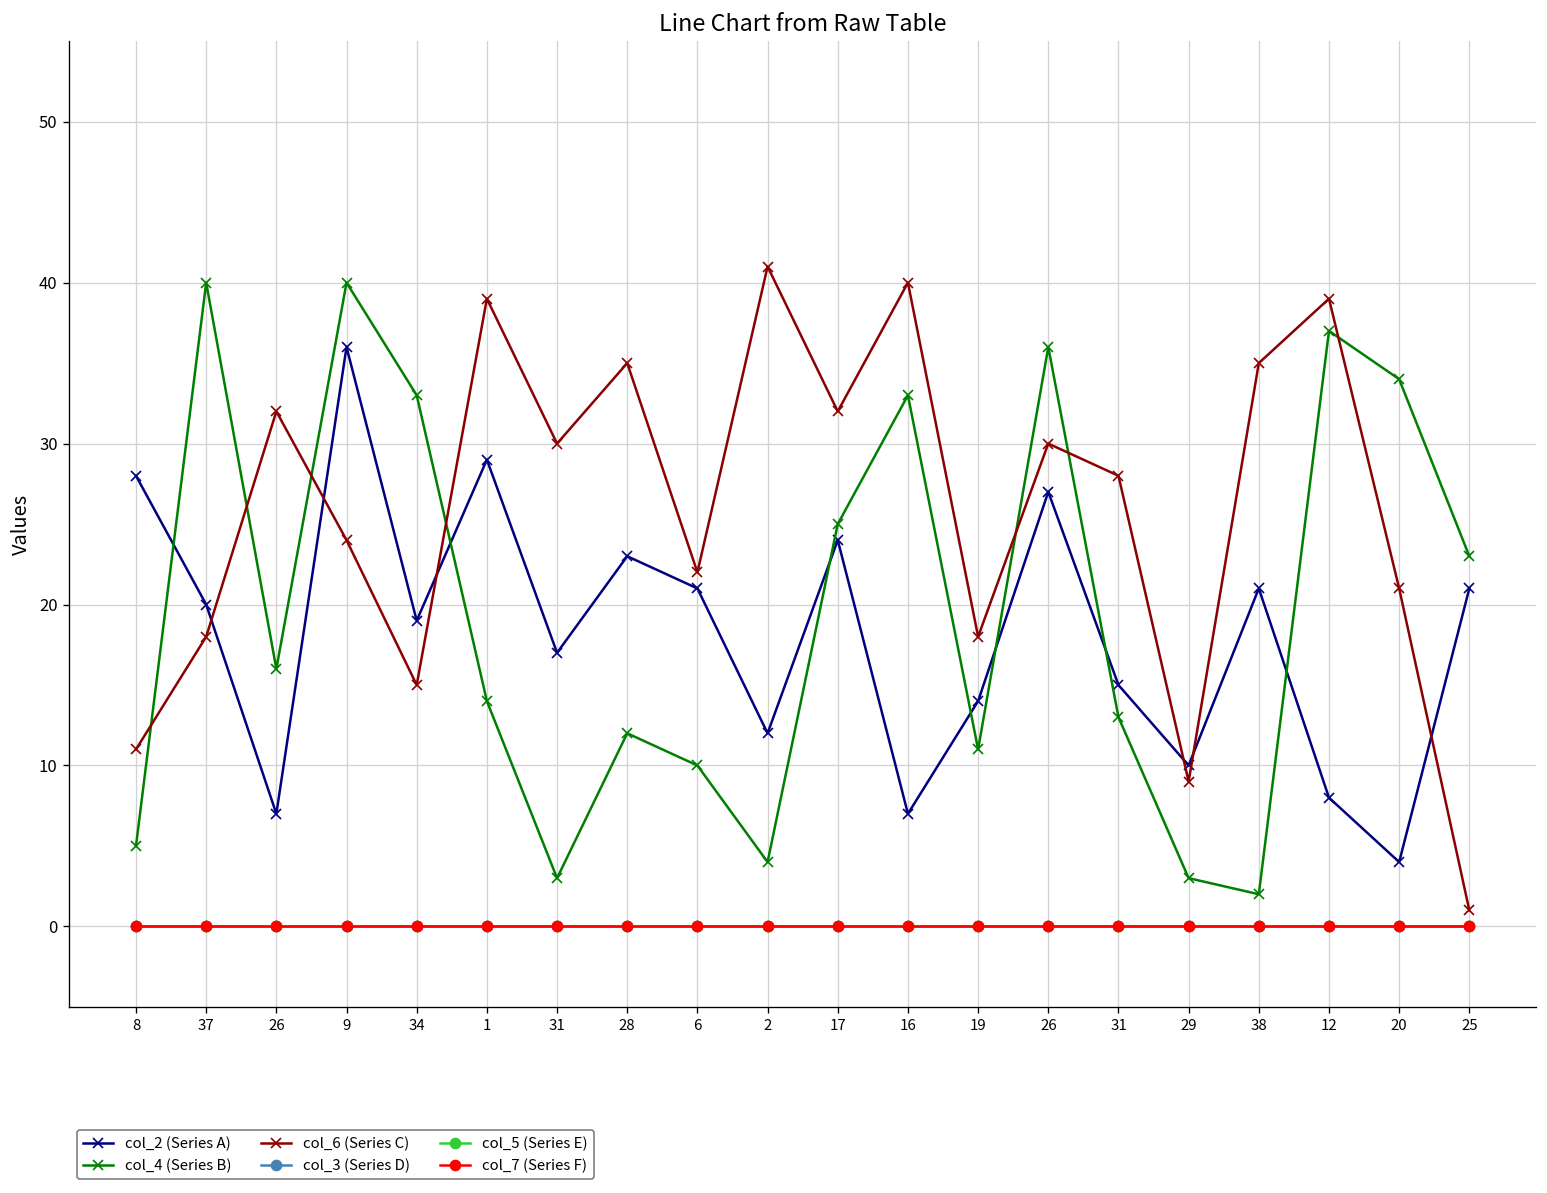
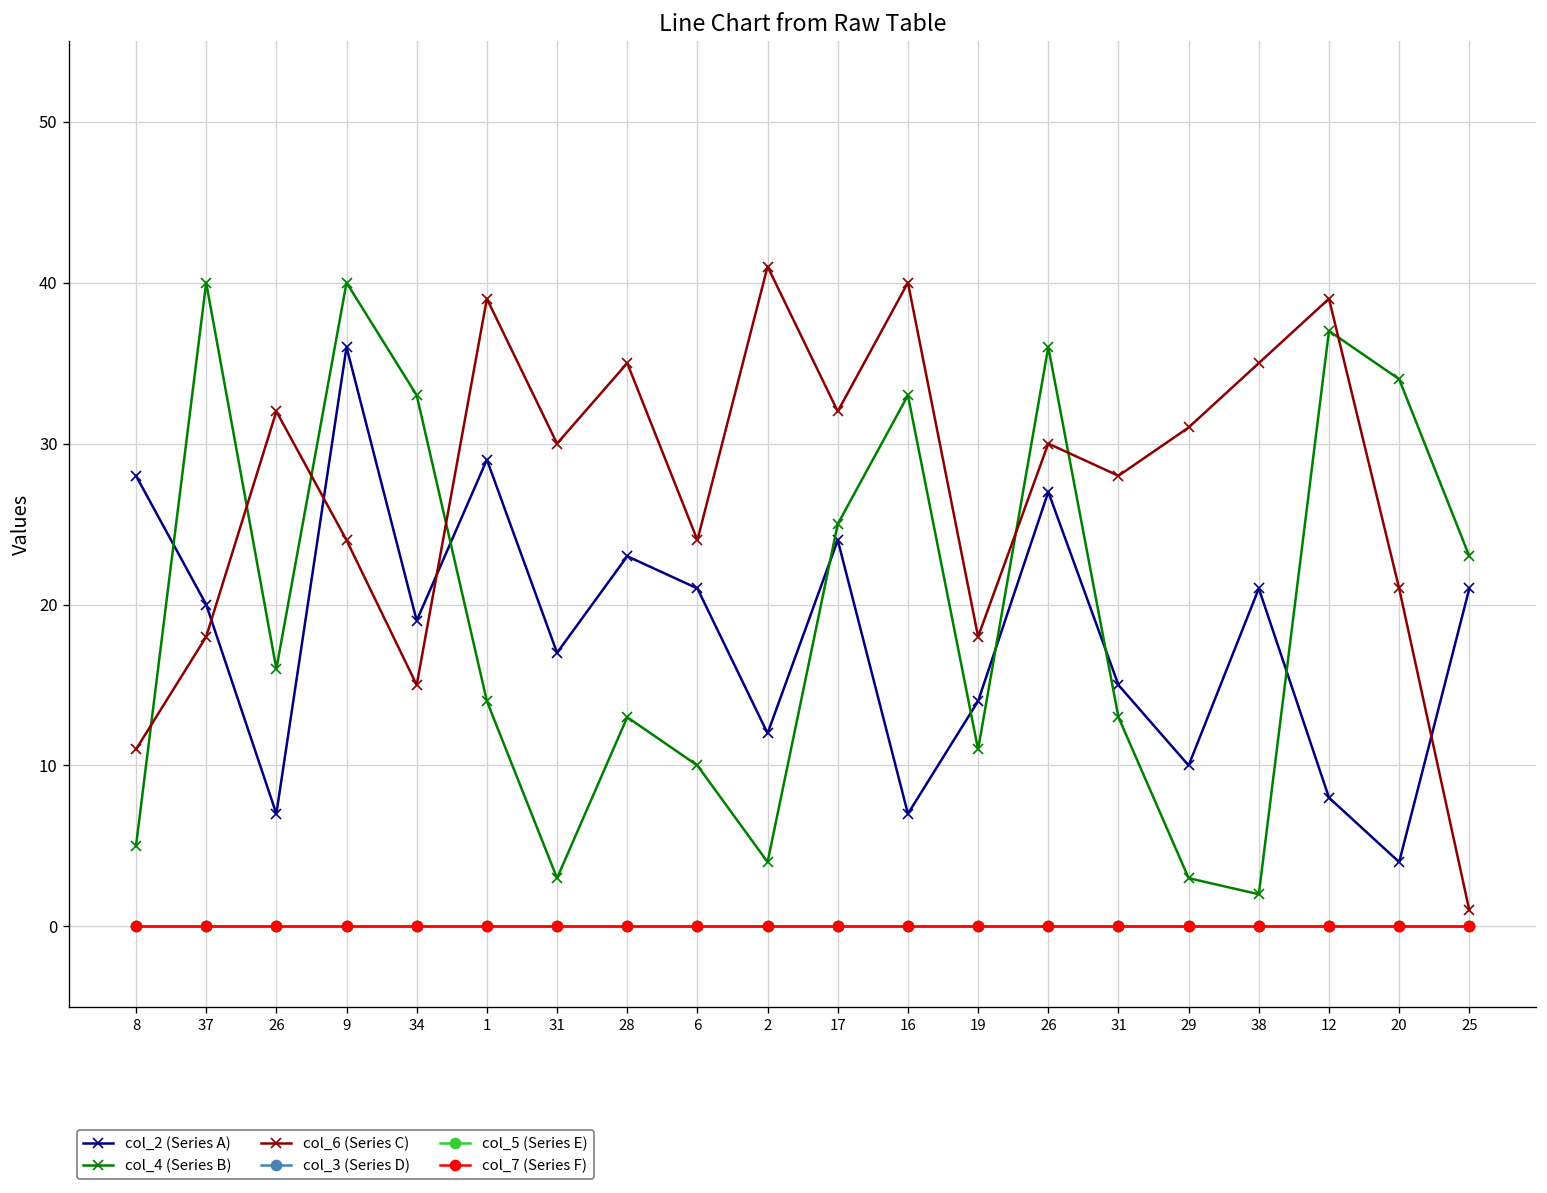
col_4 (Series B), 28: 12 -> 13
col_6 (Series C), 6: 22 -> 24
col_6 (Series C), 29: 9 -> 31
